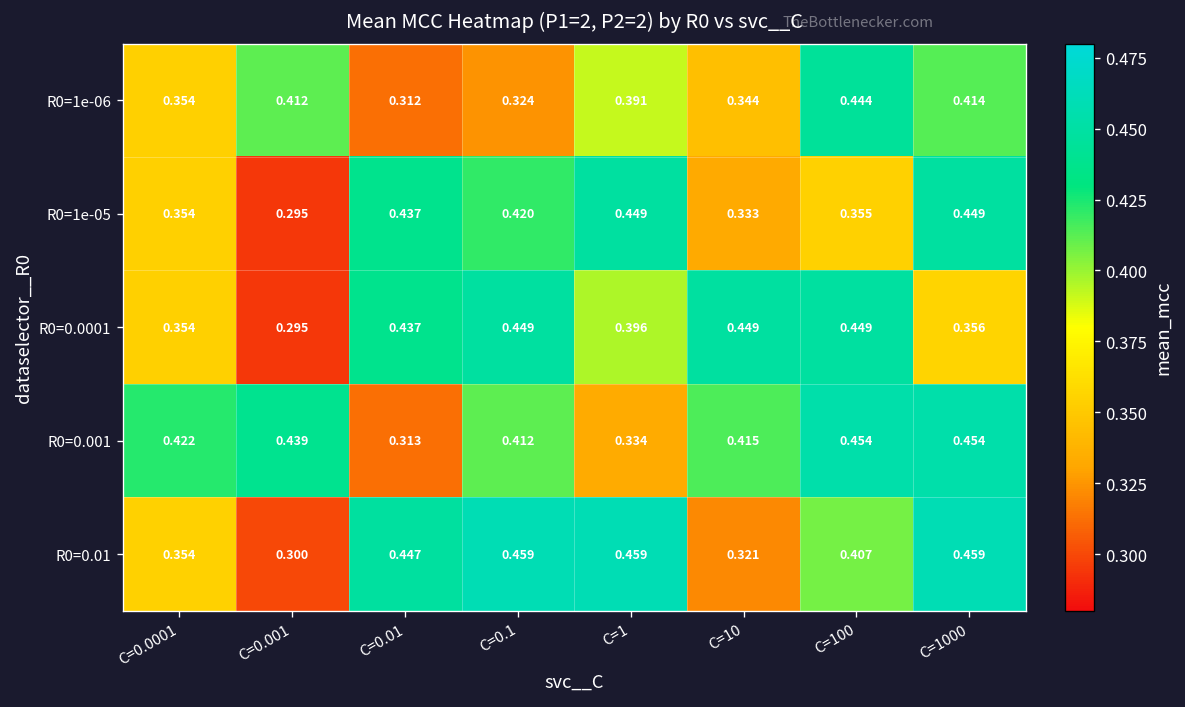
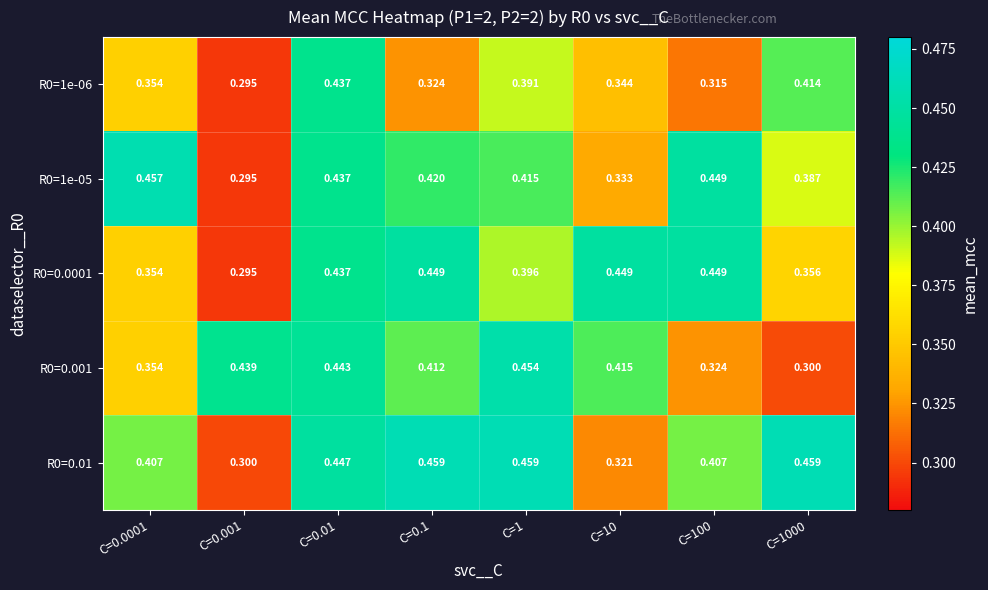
R0=1e-06, C=0.001: 0.412 -> 0.295
R0=1e-06, C=0.01: 0.312 -> 0.437
R0=1e-06, C=100: 0.444 -> 0.315
R0=1e-05, C=0.0001: 0.354 -> 0.457
R0=1e-05, C=1: 0.449 -> 0.415
R0=1e-05, C=100: 0.355 -> 0.449
R0=1e-05, C=1000: 0.449 -> 0.387
R0=0.001, C=0.0001: 0.422 -> 0.354
R0=0.001, C=0.01: 0.313 -> 0.443
R0=0.001, C=1: 0.334 -> 0.454
R0=0.001, C=100: 0.454 -> 0.324
R0=0.001, C=1000: 0.454 -> 0.300
R0=0.01, C=0.0001: 0.354 -> 0.407
